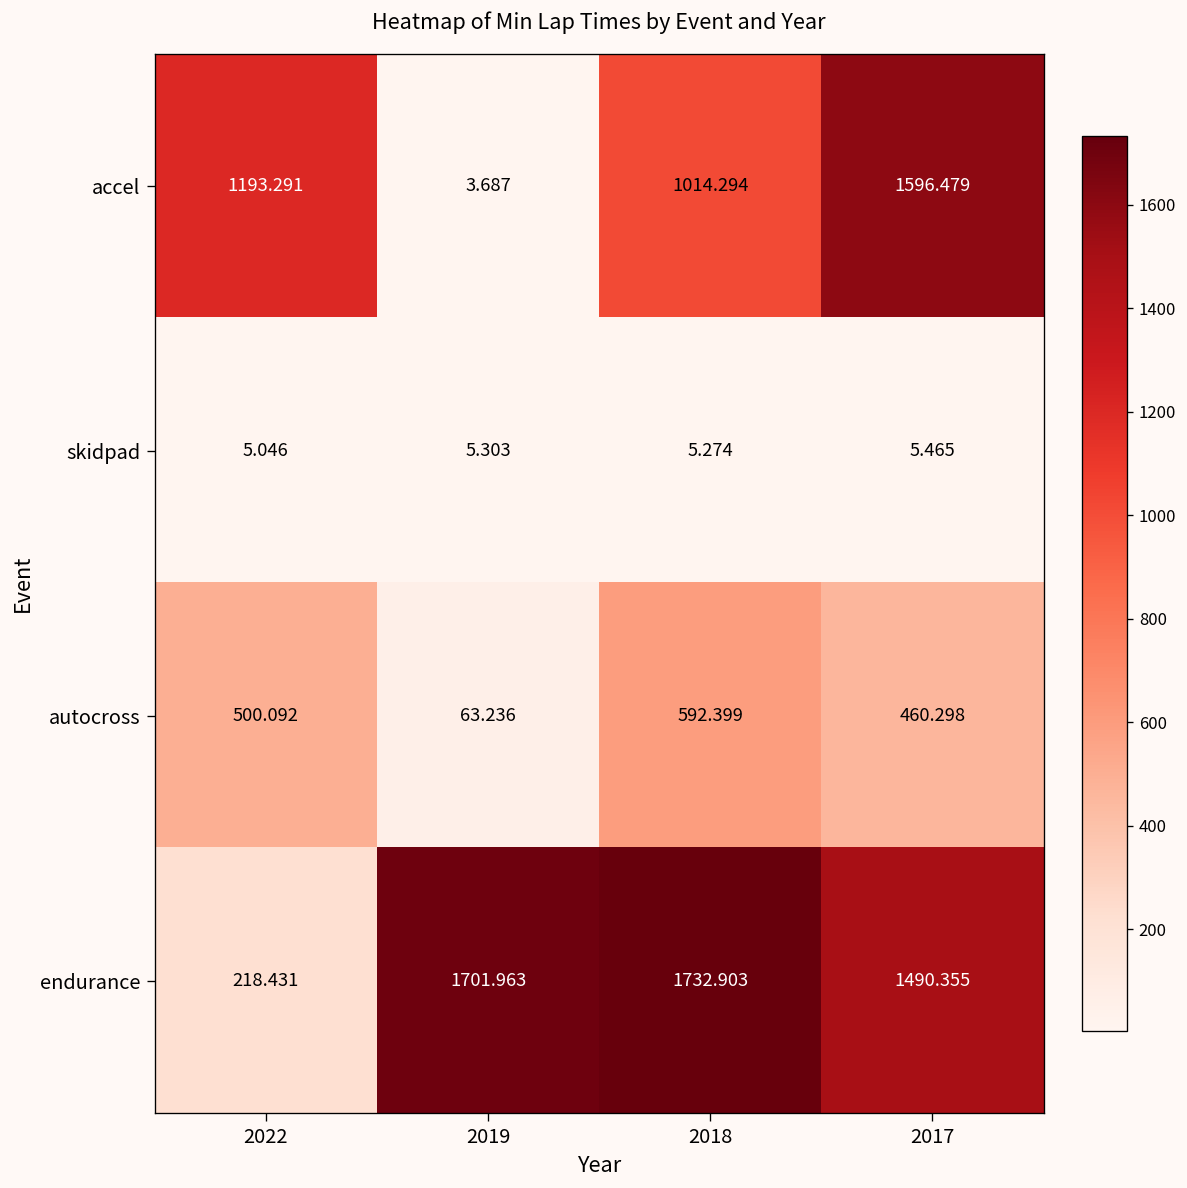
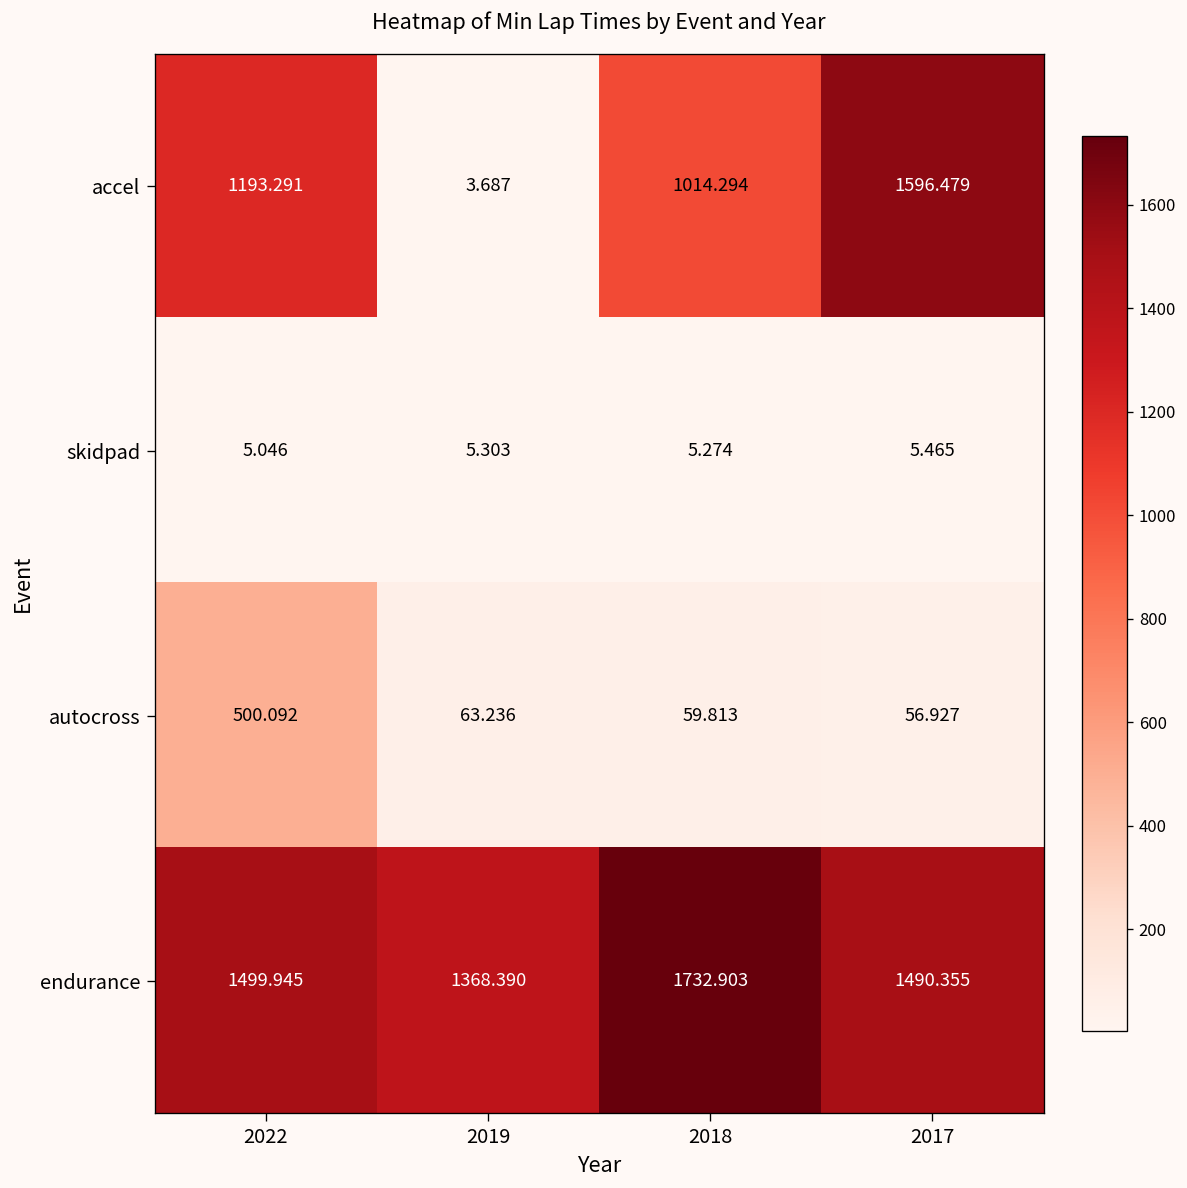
autocross, 2018: 592.399 -> 59.813
autocross, 2017: 460.298 -> 56.927
endurance, 2022: 218.431 -> 1499.945
endurance, 2019: 1701.963 -> 1368.390
